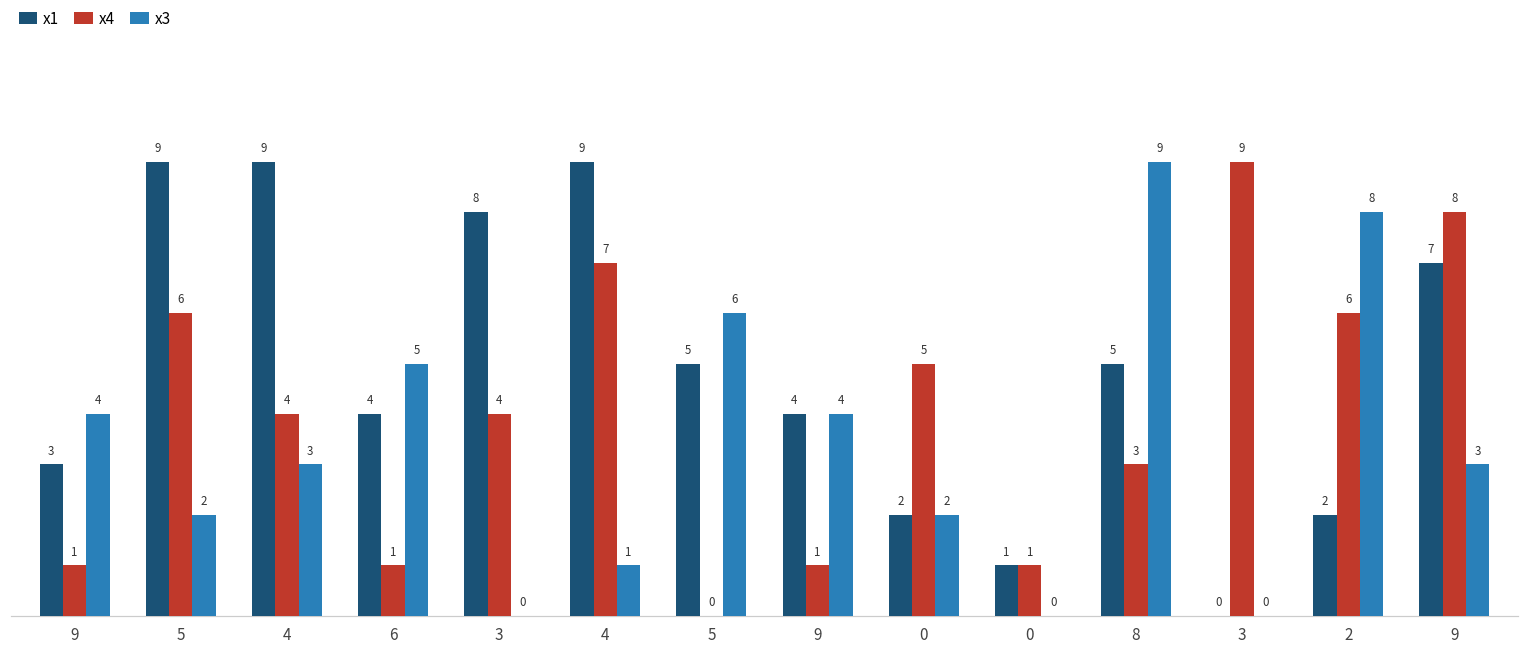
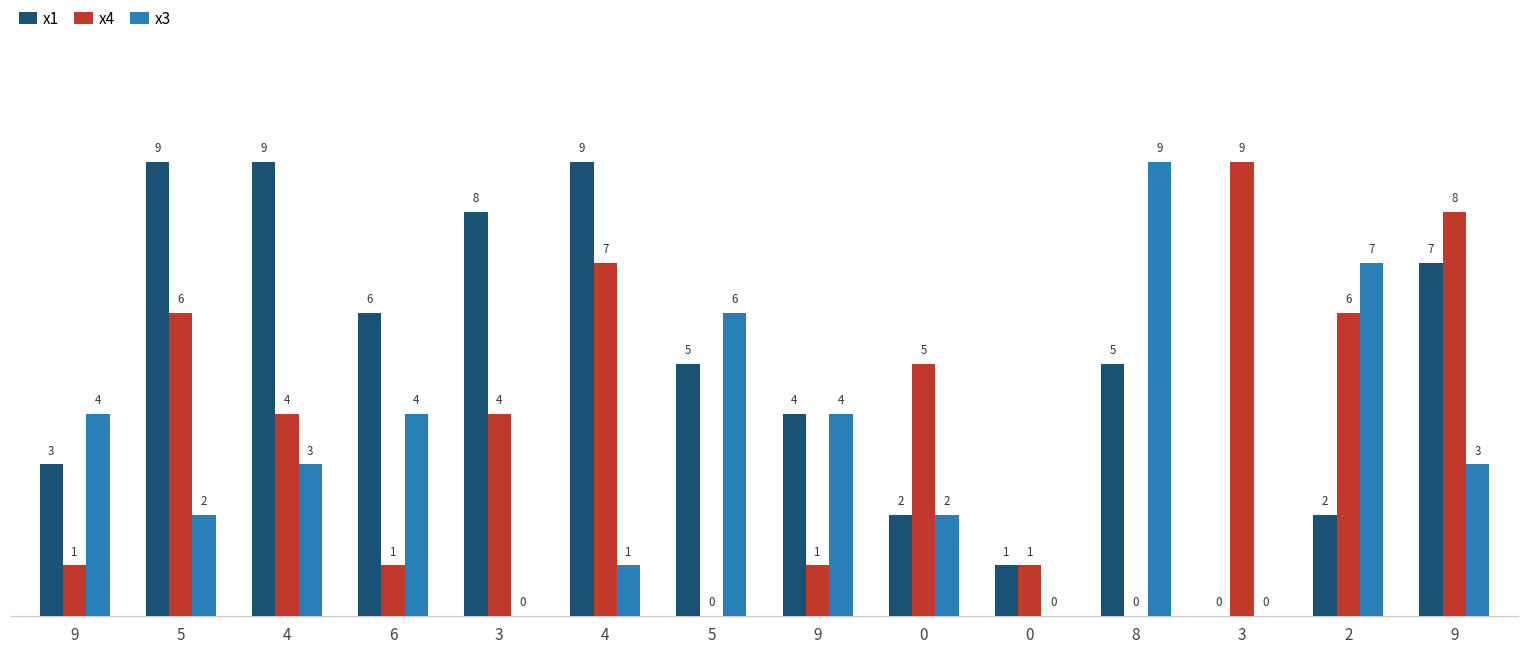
x1, 6: 4 -> 6
x3, 6: 5 -> 4
x4, 8: 3 -> 0
x3, 2: 8 -> 7
